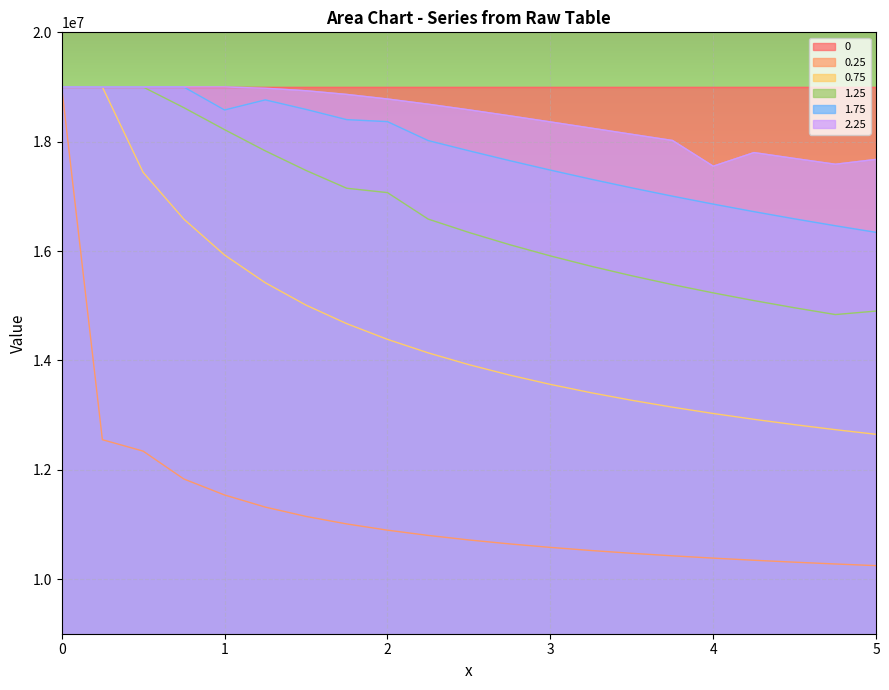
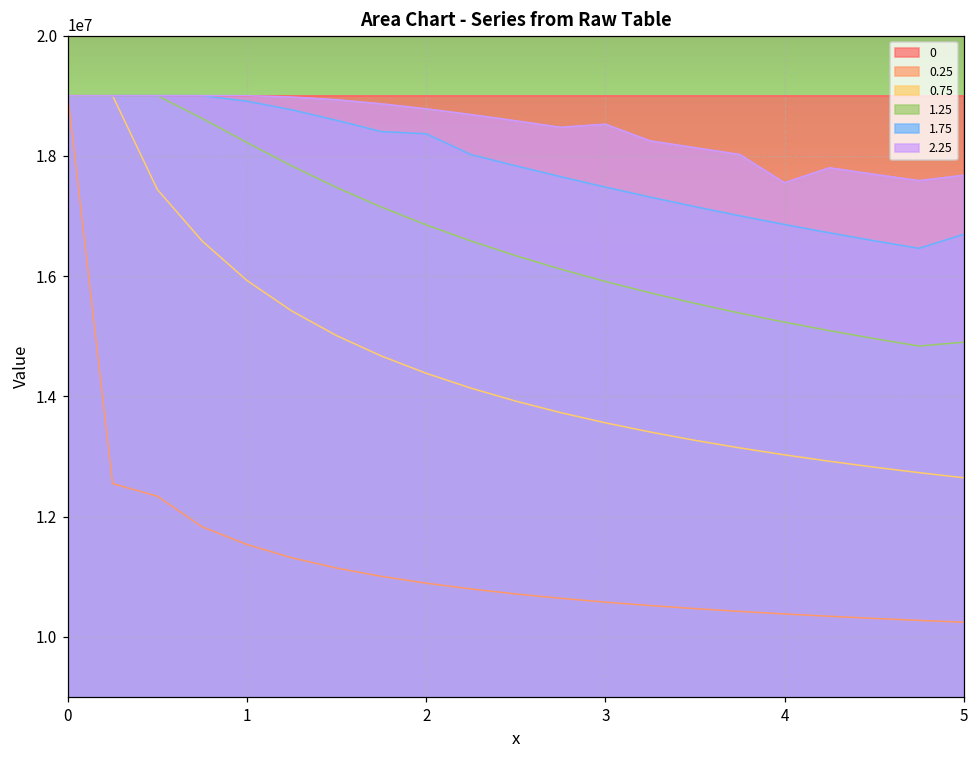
1.75, 1: 18600000 -> 18900000
1.25, 2: 17100000 -> 16900000
2.25, 3: 18400000 -> 18500000
1.75, 5: 16300000 -> 16700000
